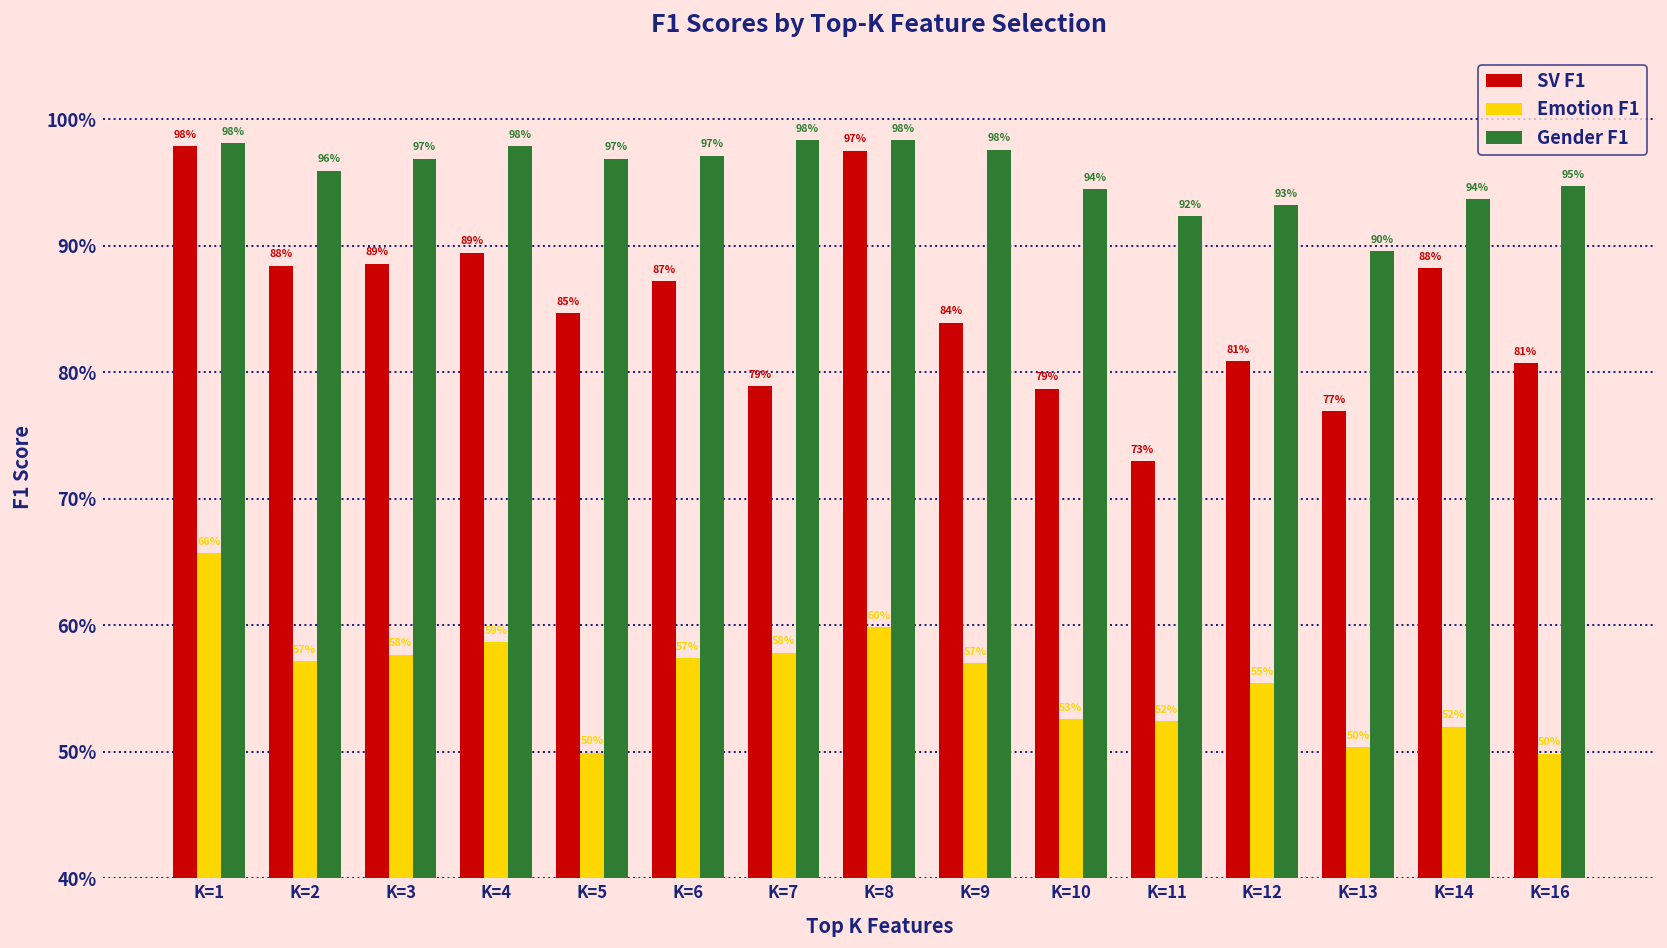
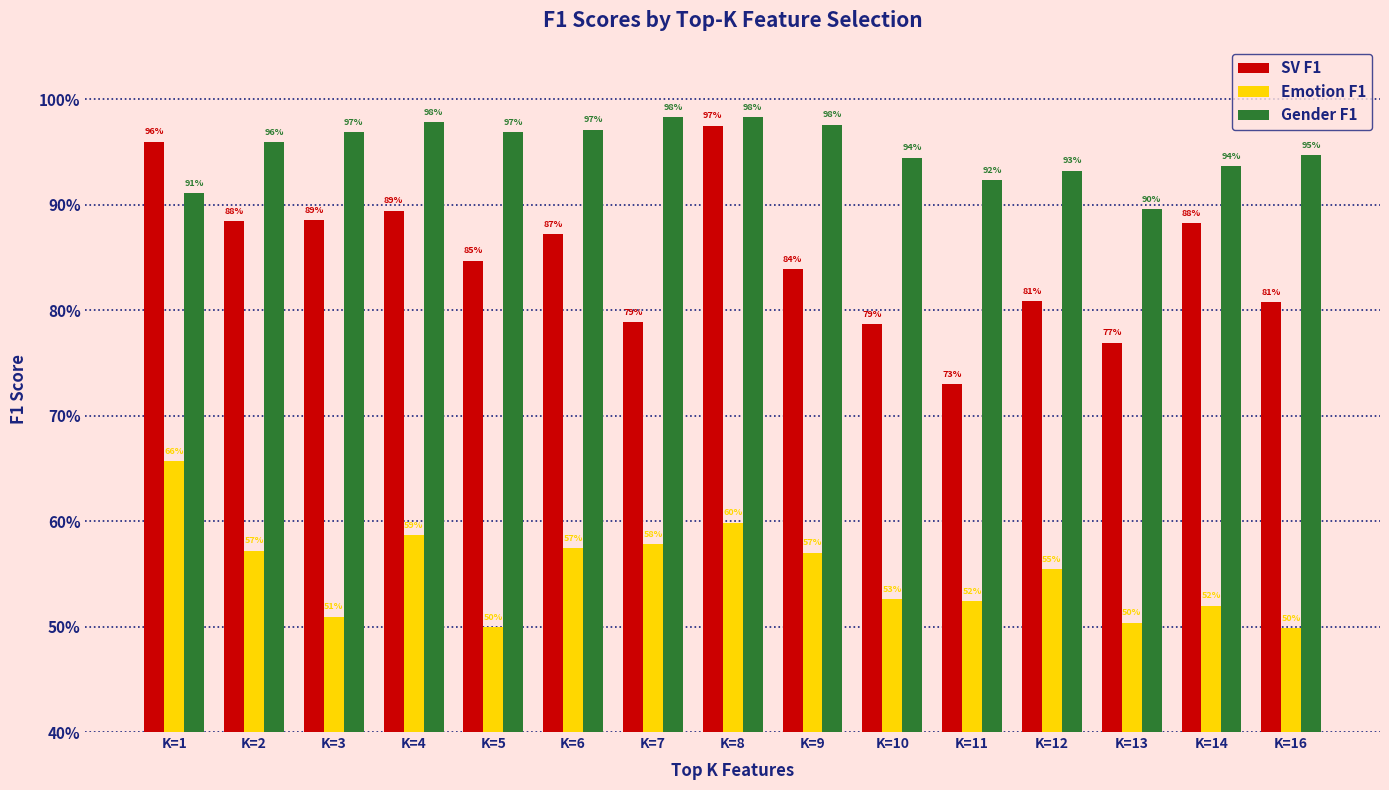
SV F1, K=1: 98% -> 96%
Gender F1, K=1: 98% -> 91%
Emotion F1, K=3: 58% -> 51%
